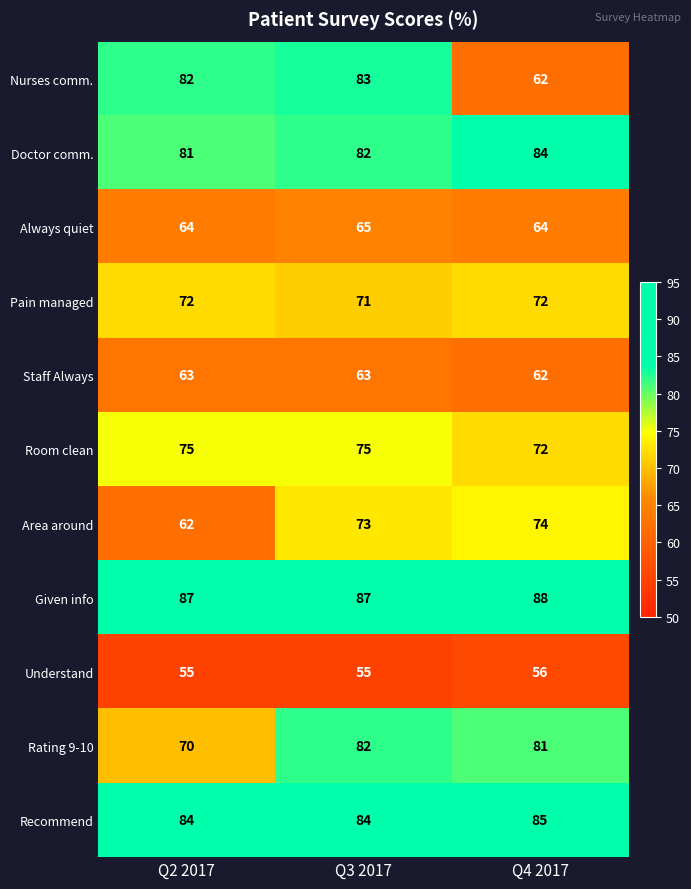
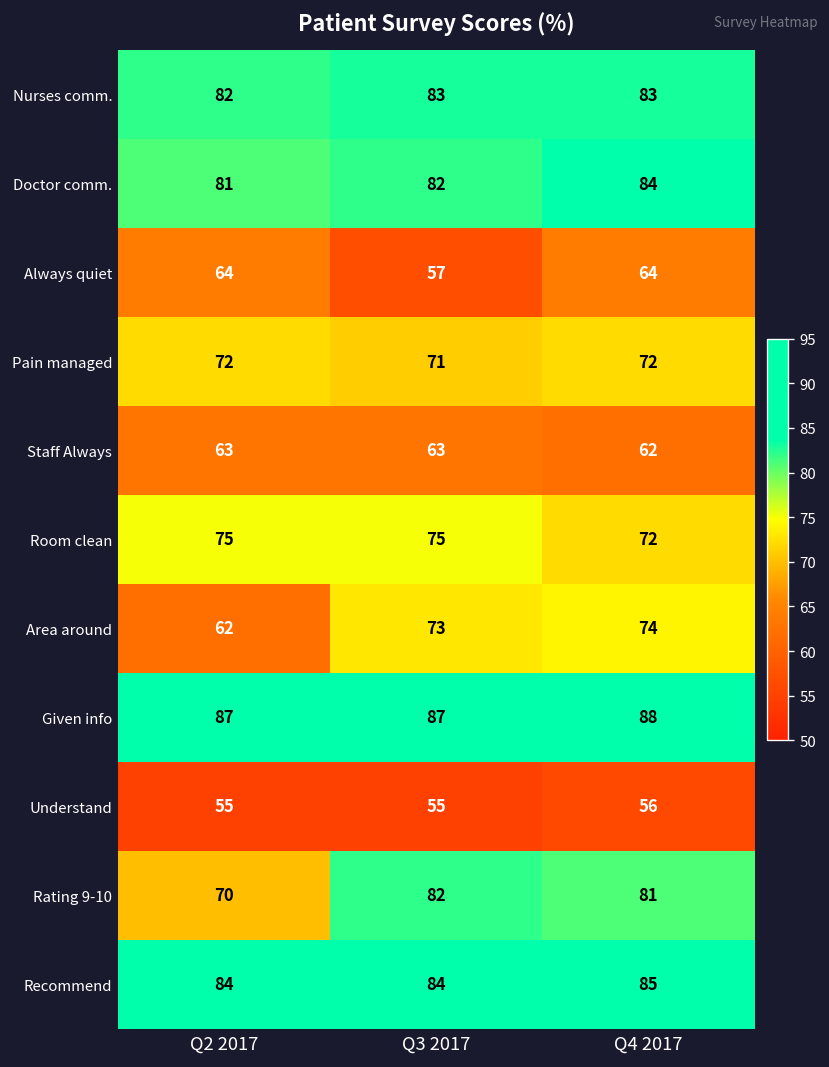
Nurses comm., Q4 2017: 62 -> 83
Always quiet, Q3 2017: 65 -> 57
